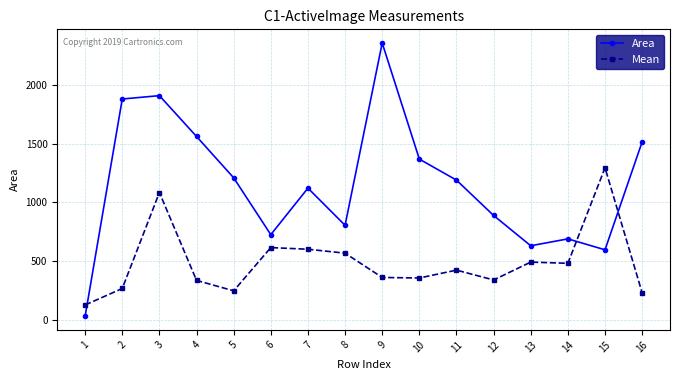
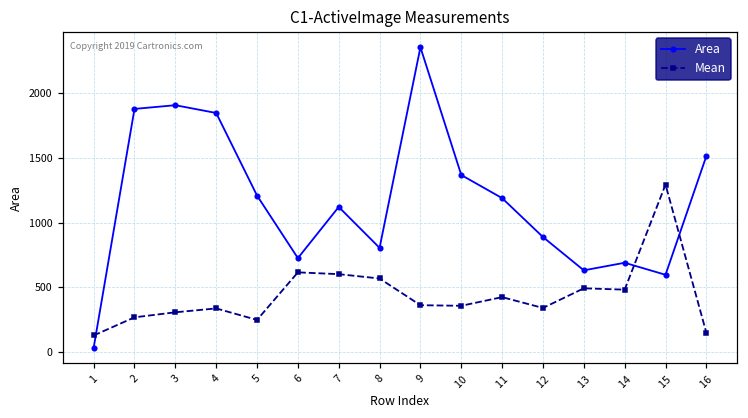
Mean, 3: 1080 -> 310
Area, 4: 1560 -> 1850
Mean, 16: 230 -> 150
